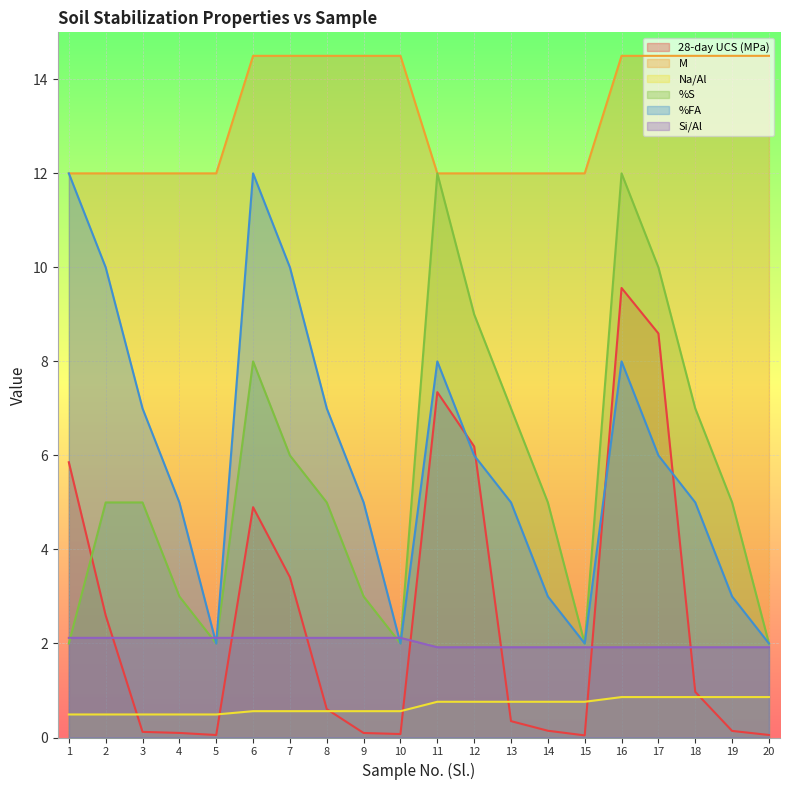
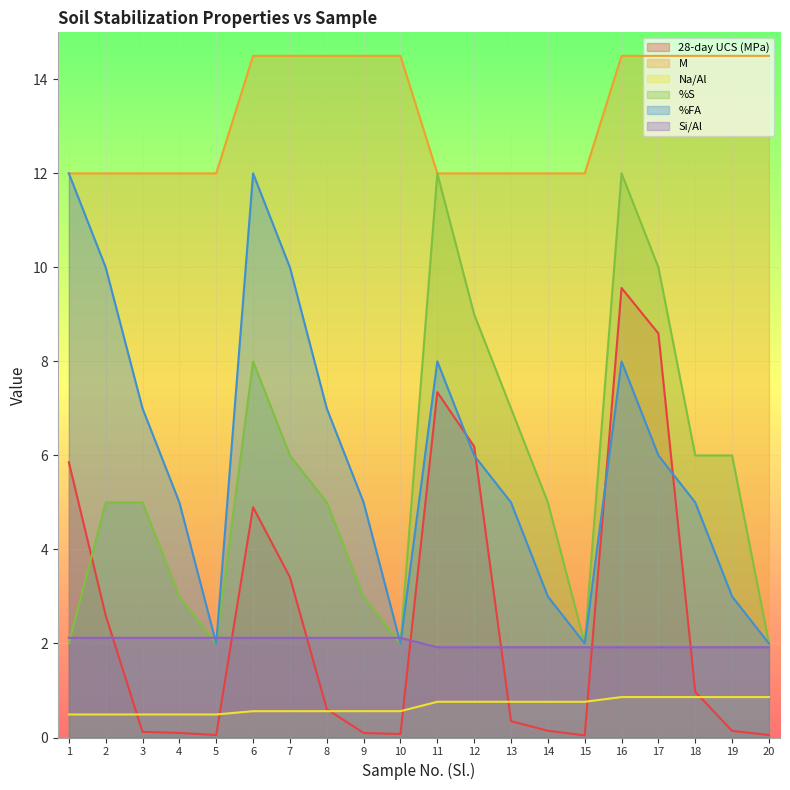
%S, 18: 7 -> 6
%S, 19: 5 -> 6
